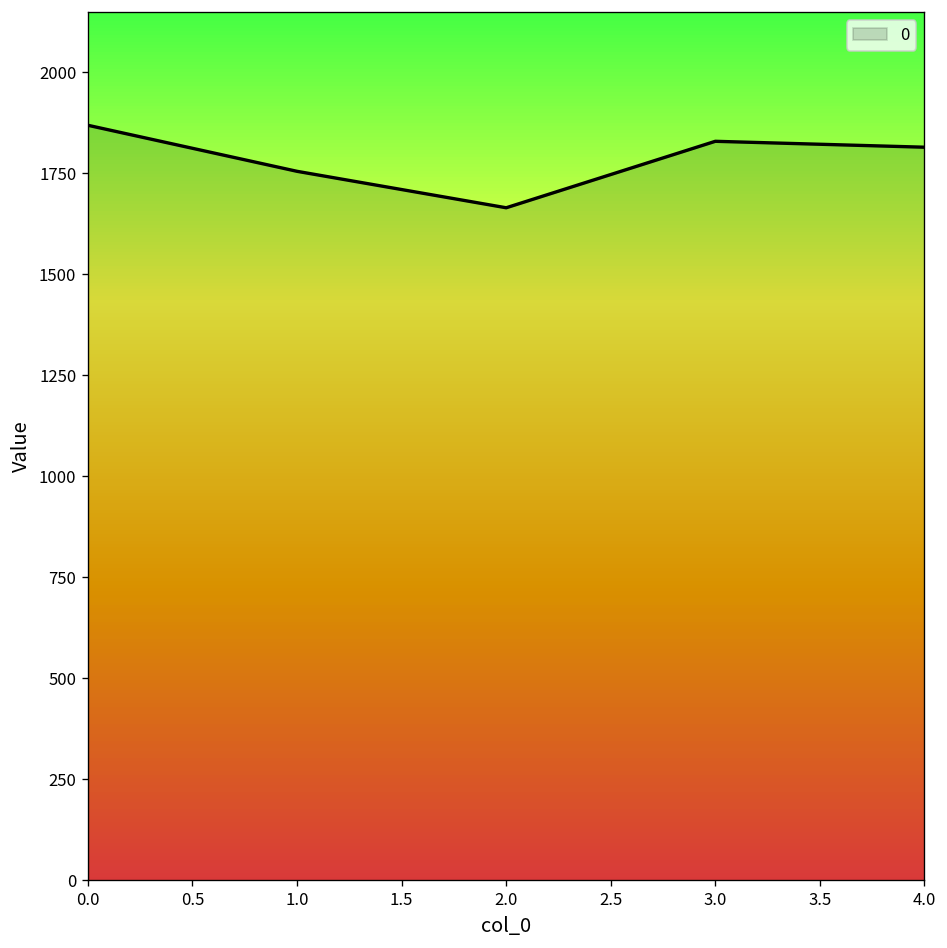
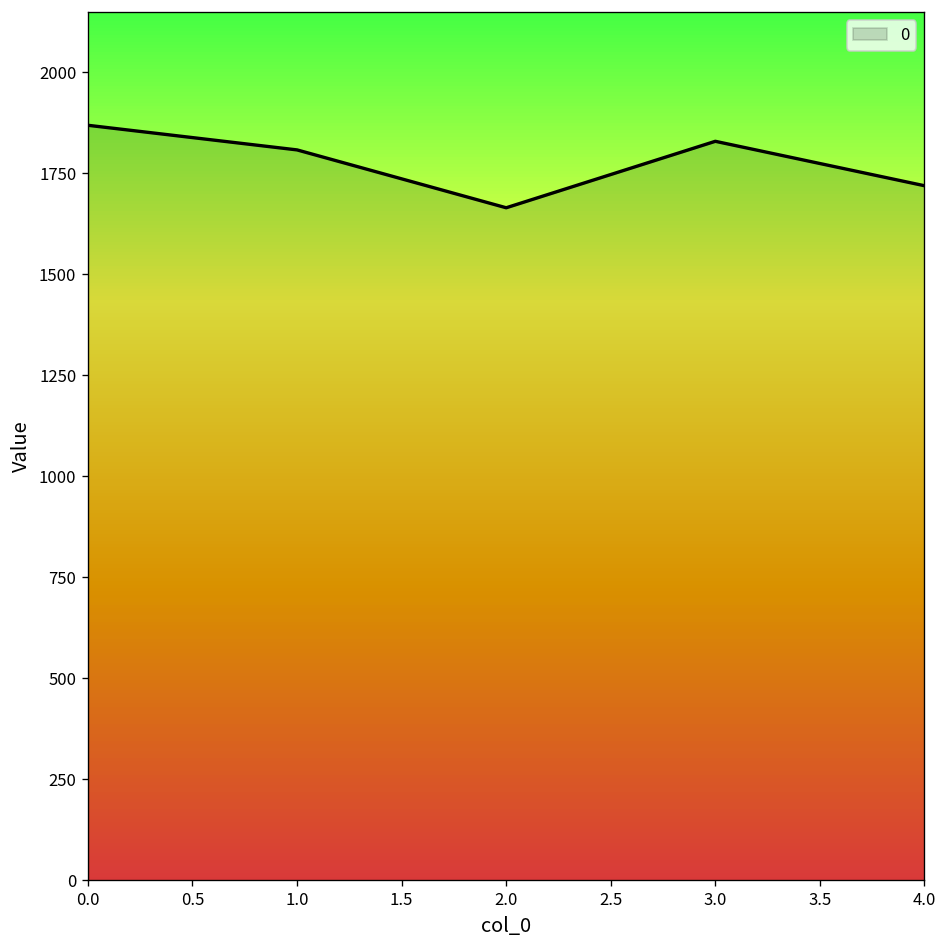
1.0: 1760 -> 1810
4.0: 1810 -> 1720
